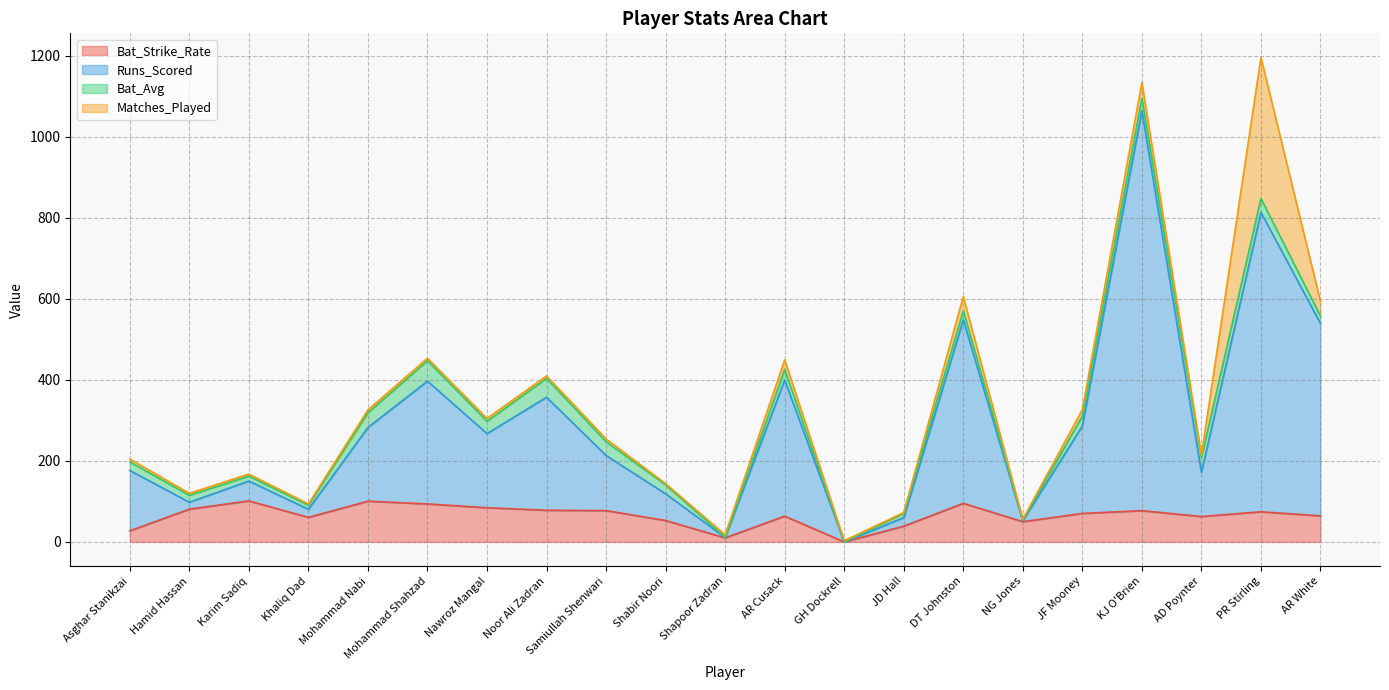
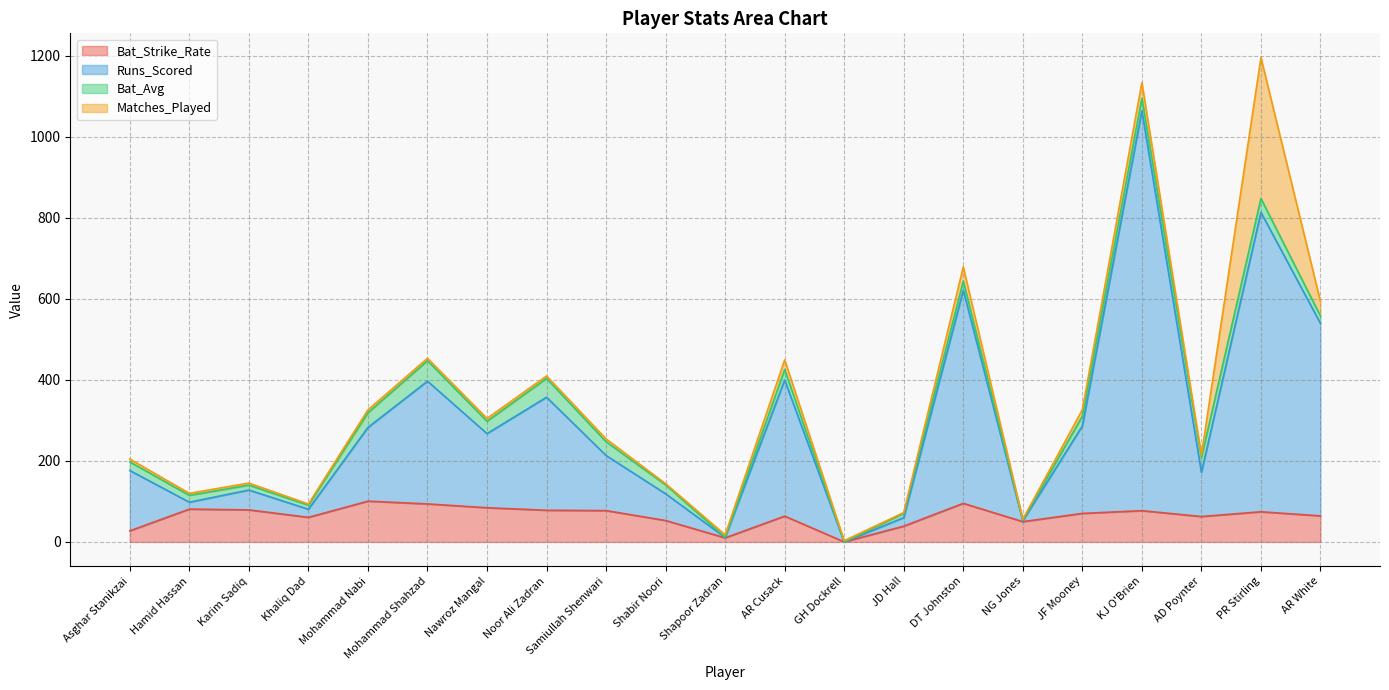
Bat_Strike_Rate, Karim Sadiq: 100 -> 80
Runs_Scored, DT Johnston: 450 -> 530
